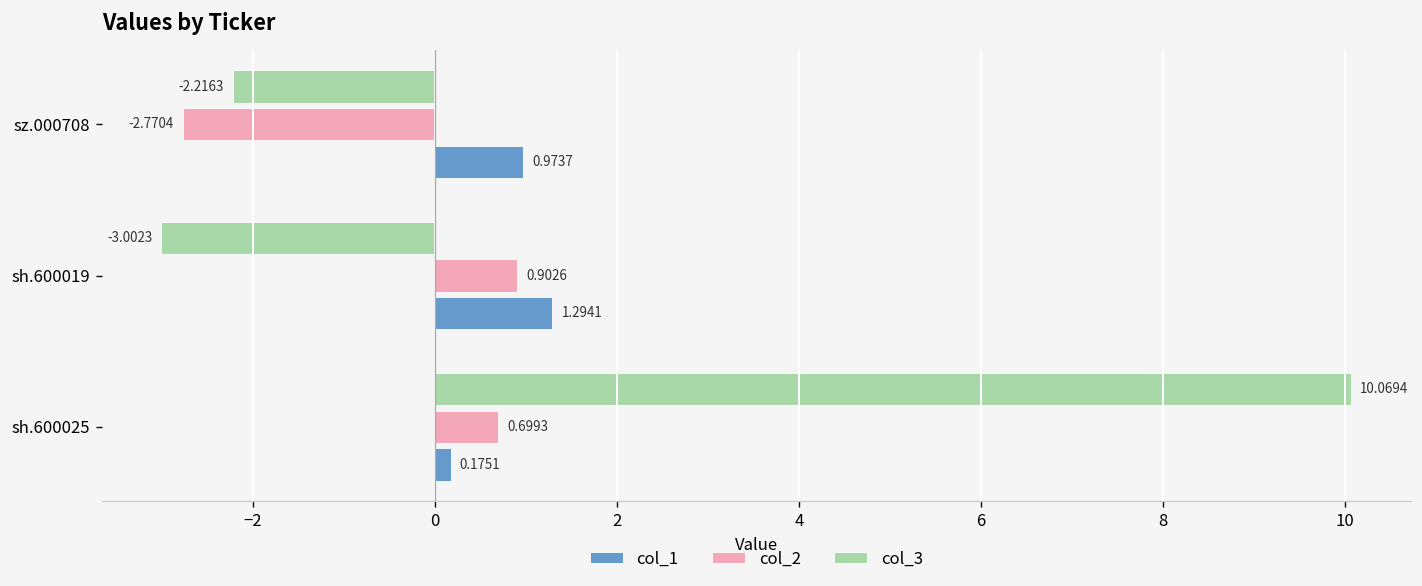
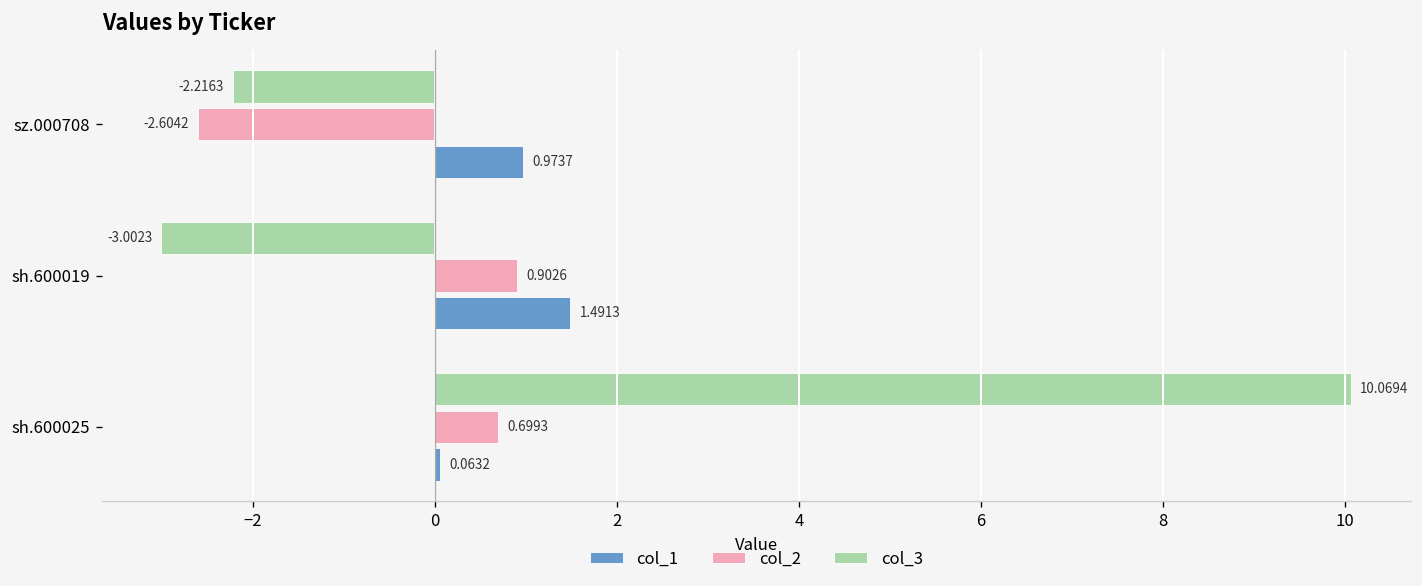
col_2, sz.000708: -2.7704 -> -2.6042
col_1, sh.600019: 1.2941 -> 1.4913
col_1, sh.600025: 0.1751 -> 0.0632
